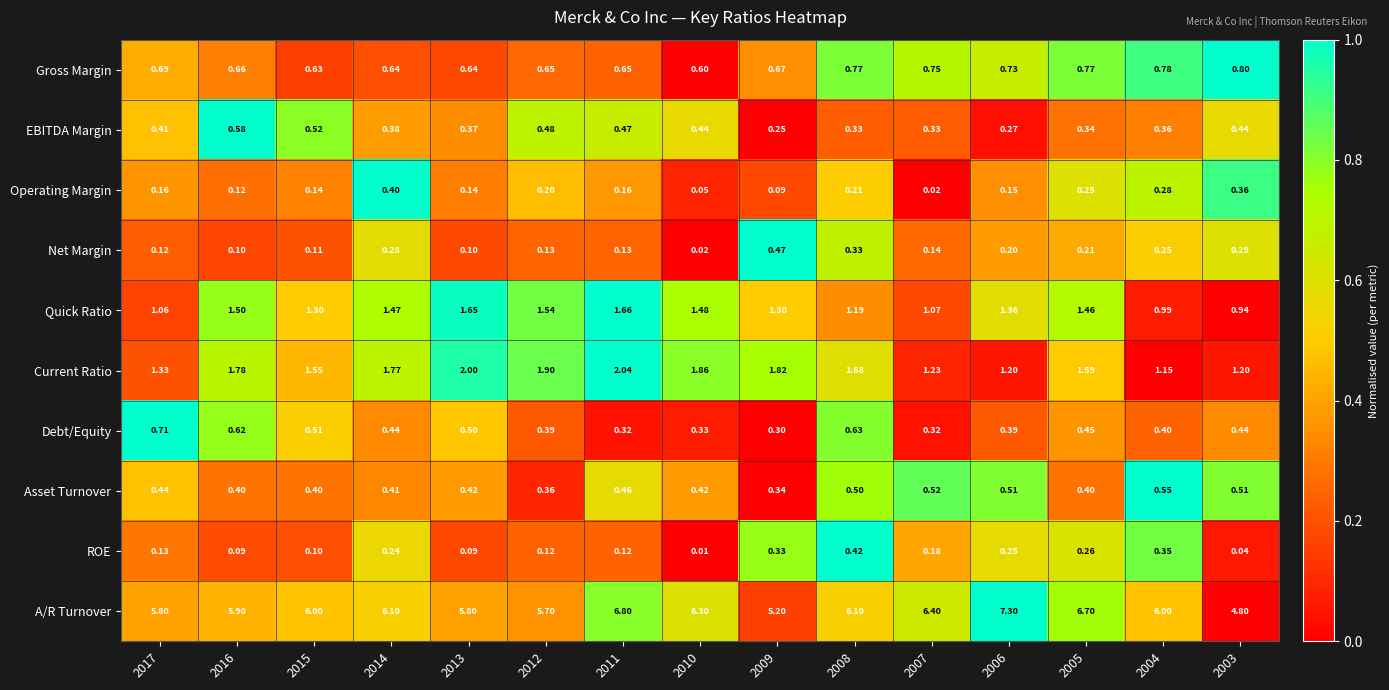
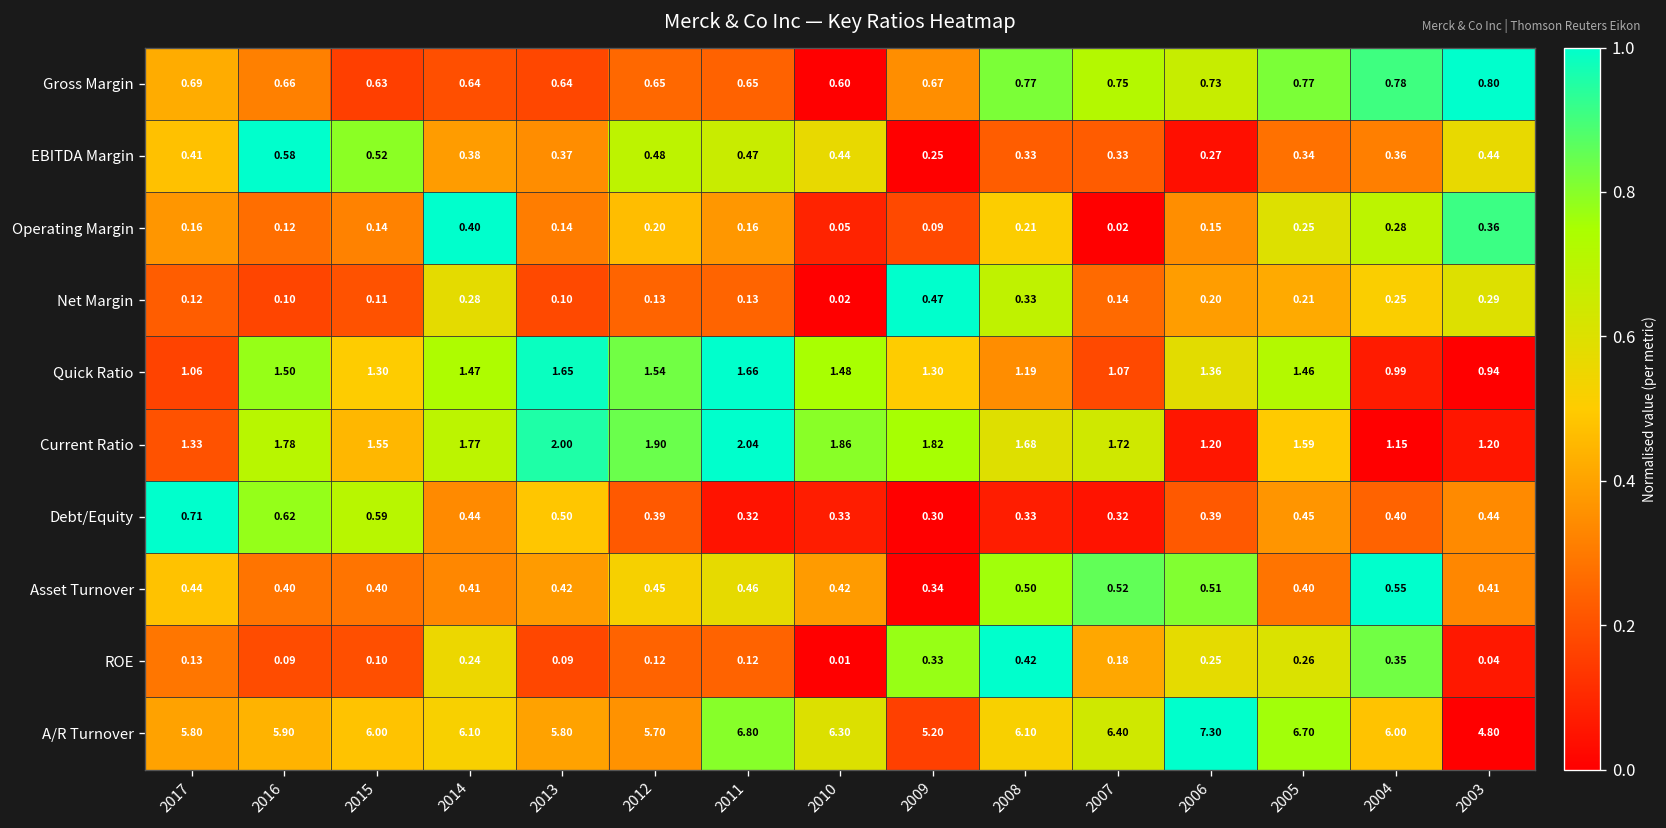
Current Ratio, 2007: 1.23 -> 1.72
Debt/Equity, 2015: 0.51 -> 0.59
Debt/Equity, 2008: 0.63 -> 0.33
Asset Turnover, 2012: 0.36 -> 0.45
Asset Turnover, 2003: 0.51 -> 0.41
